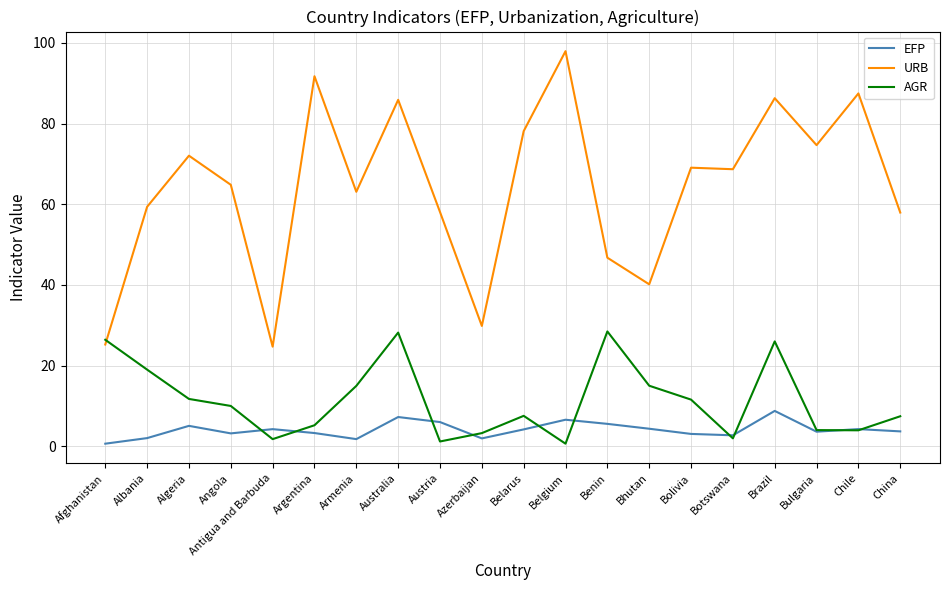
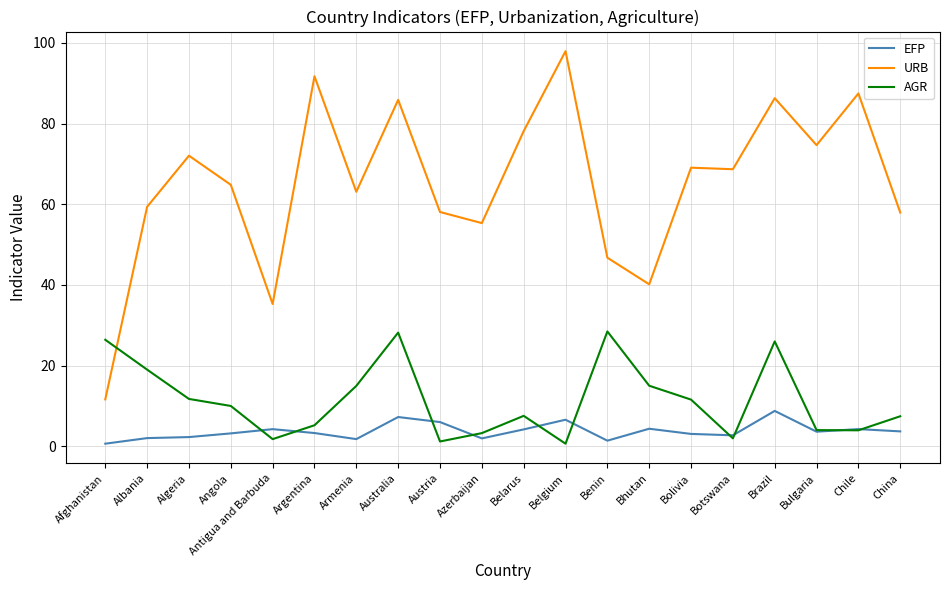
URB, Afghanistan: 25 -> 12
EFP, Algeria: 5 -> 2
URB, Antigua and Barbuda: 25 -> 35
URB, Azerbaijan: 30 -> 55
EFP, Benin: 6 -> 1
